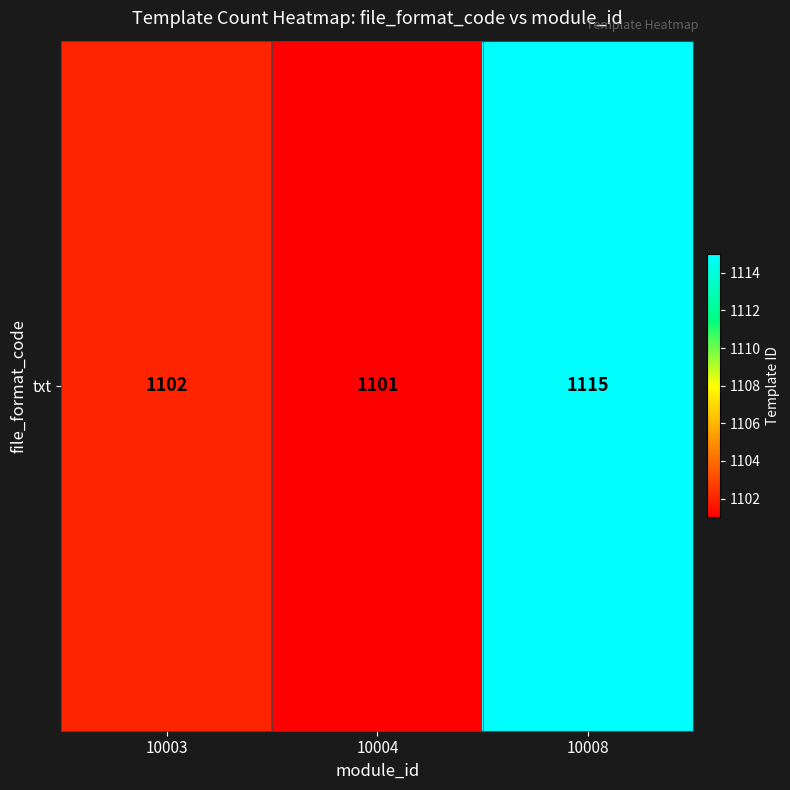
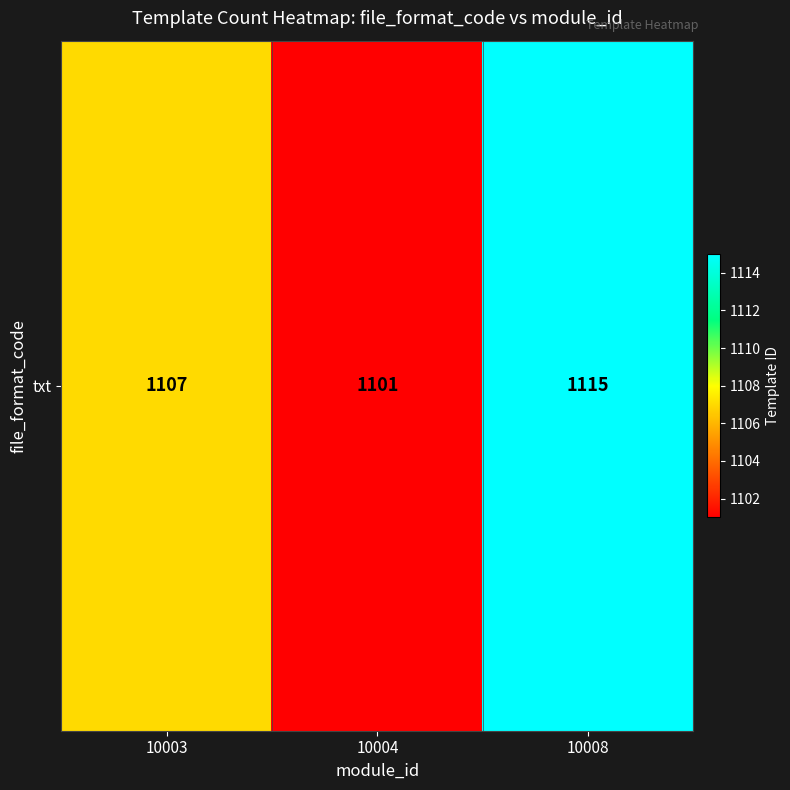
txt, 10003: 1102 -> 1107
